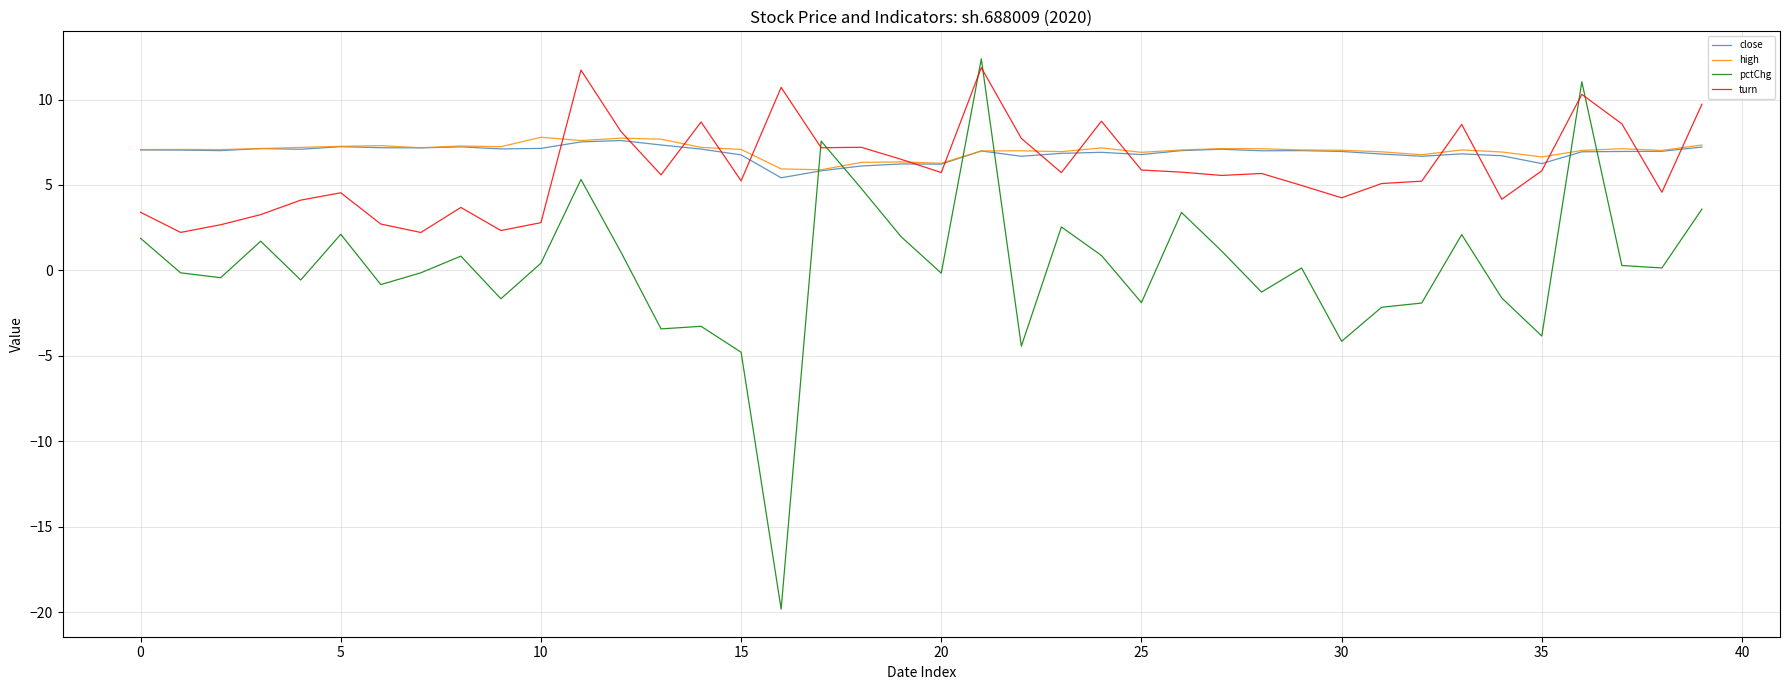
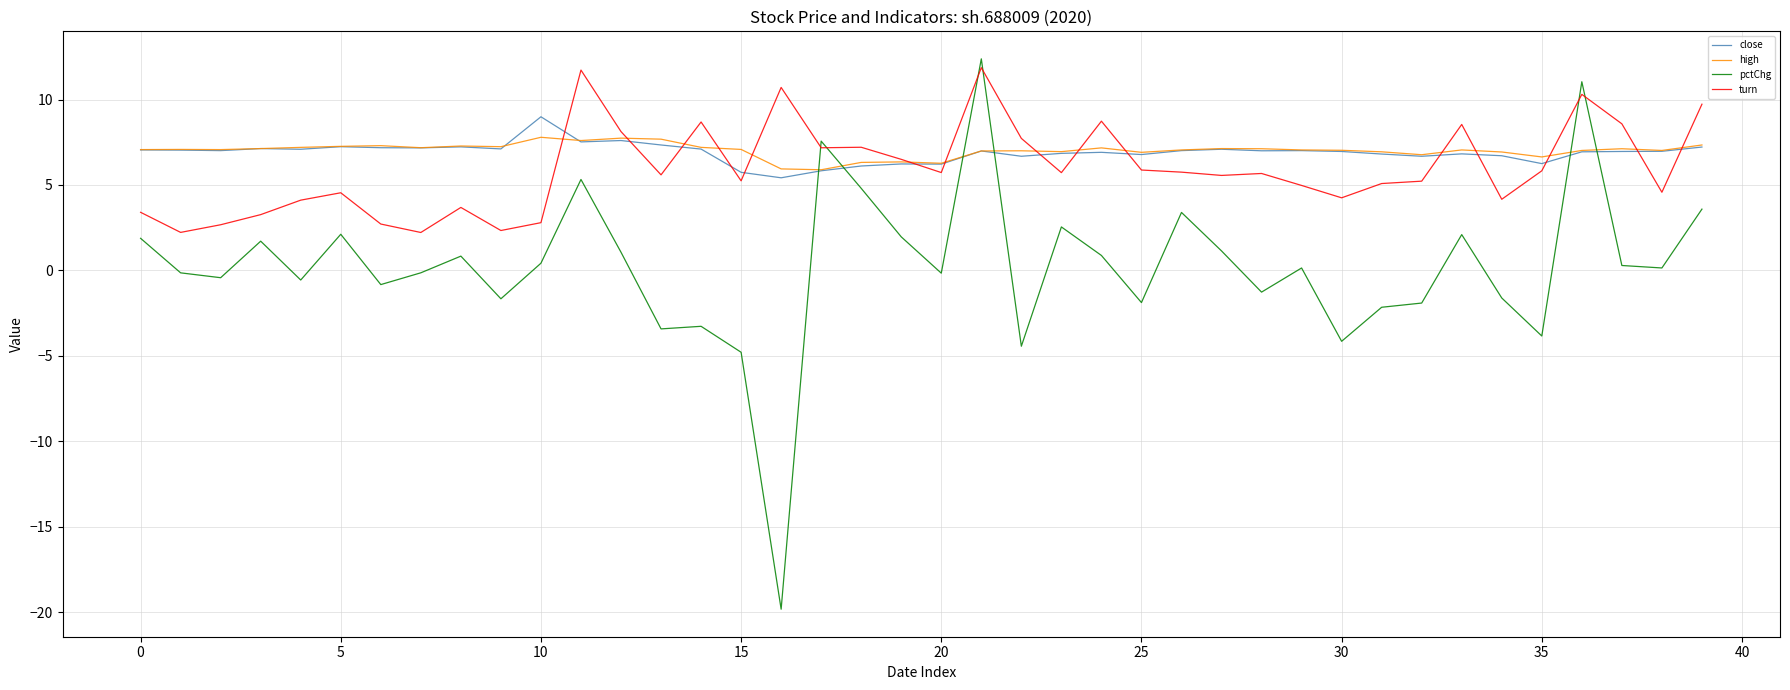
close, 10: 7.1 -> 9.0
close, 15: 6.8 -> 5.7
